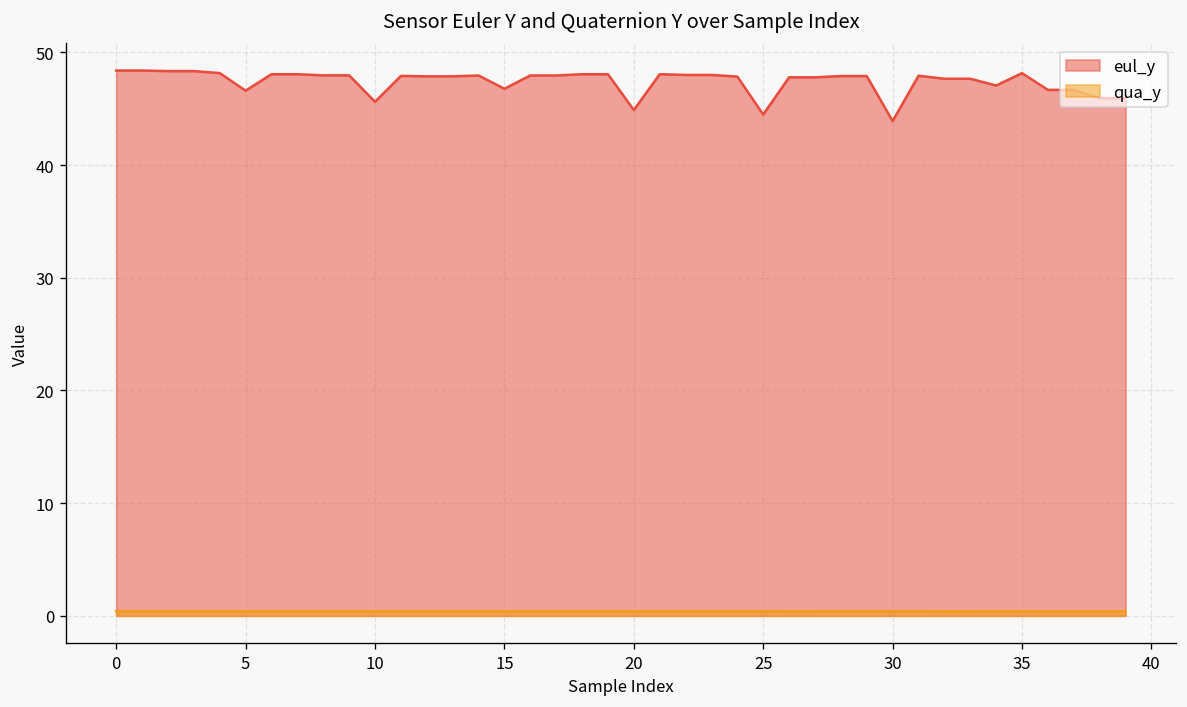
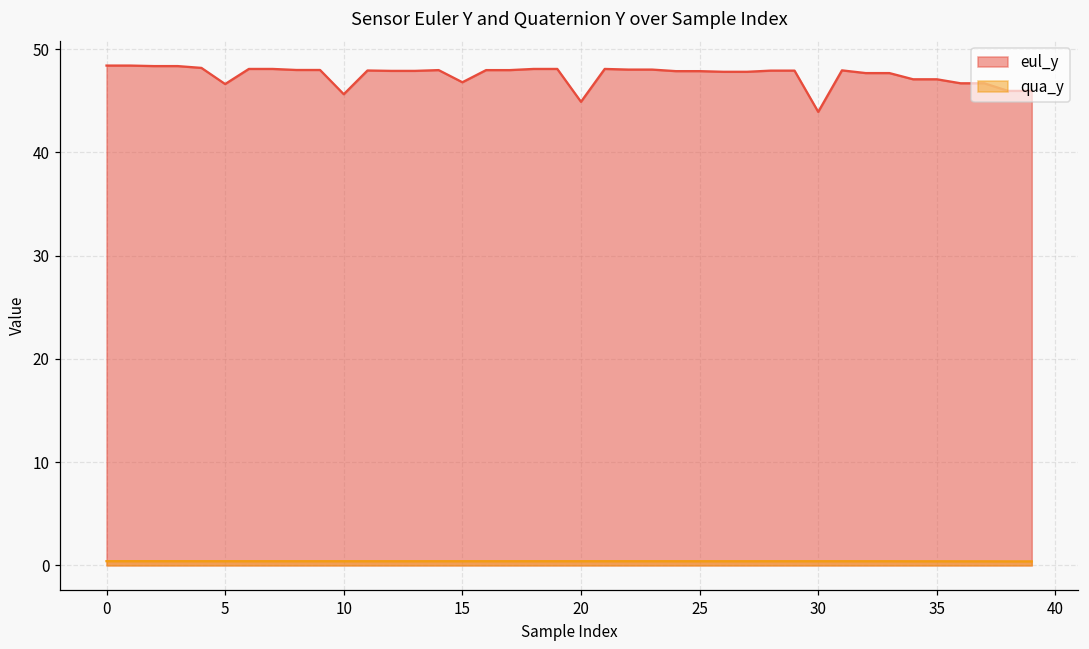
eul_y, 25: 44 -> 48
eul_y, 35: 48 -> 47
